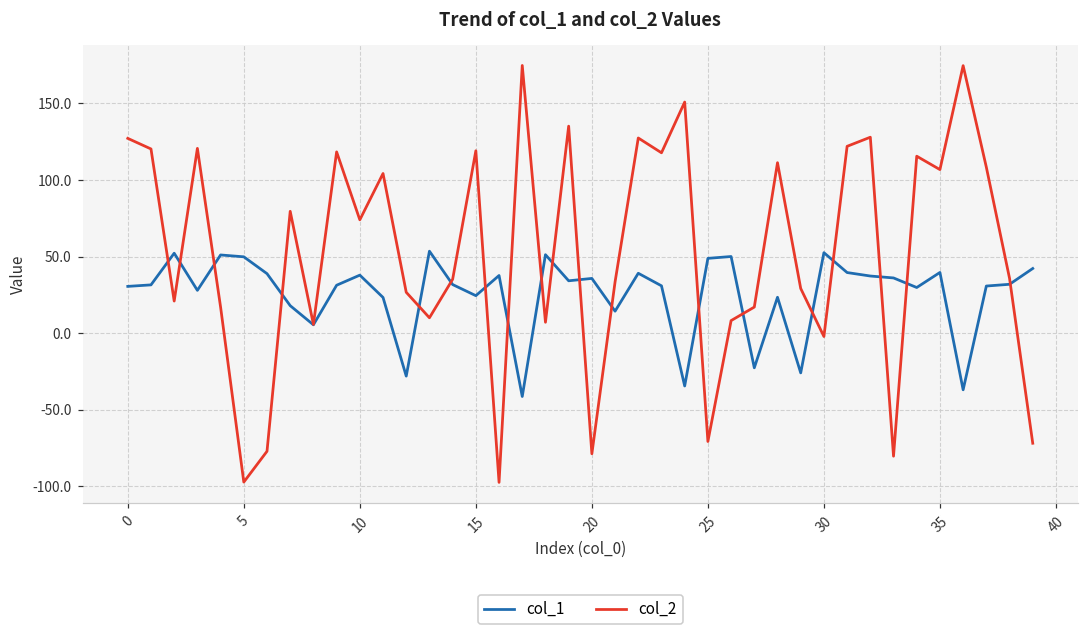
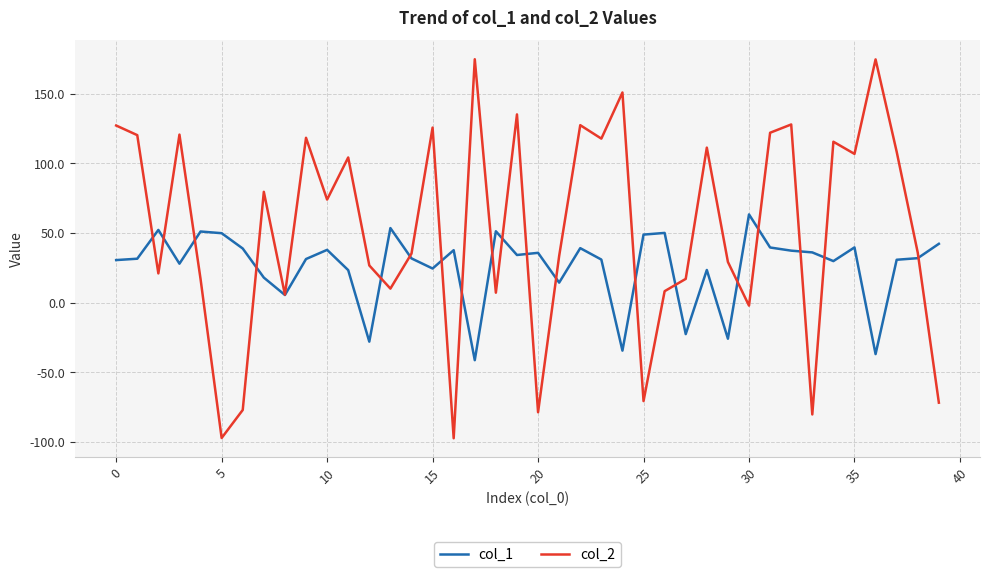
col_2, 15: 119 -> 126
col_1, 30: 53 -> 63
